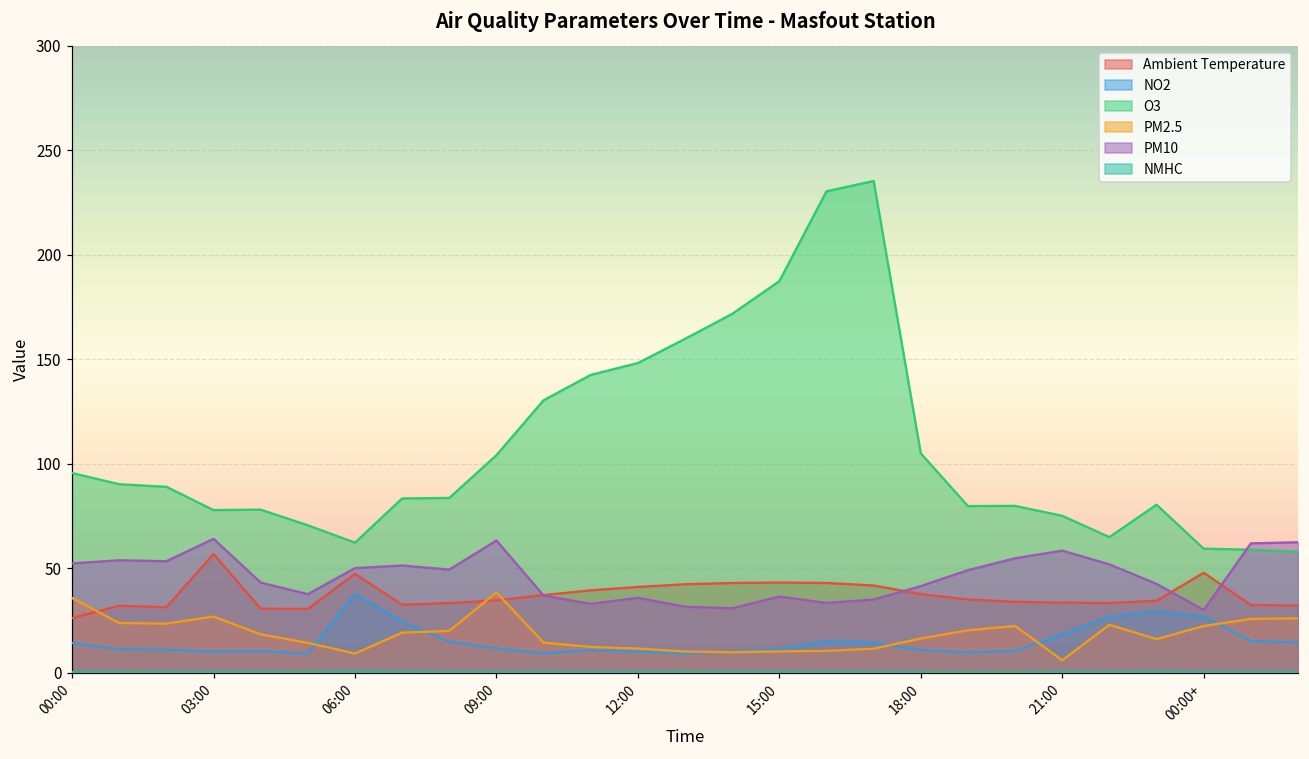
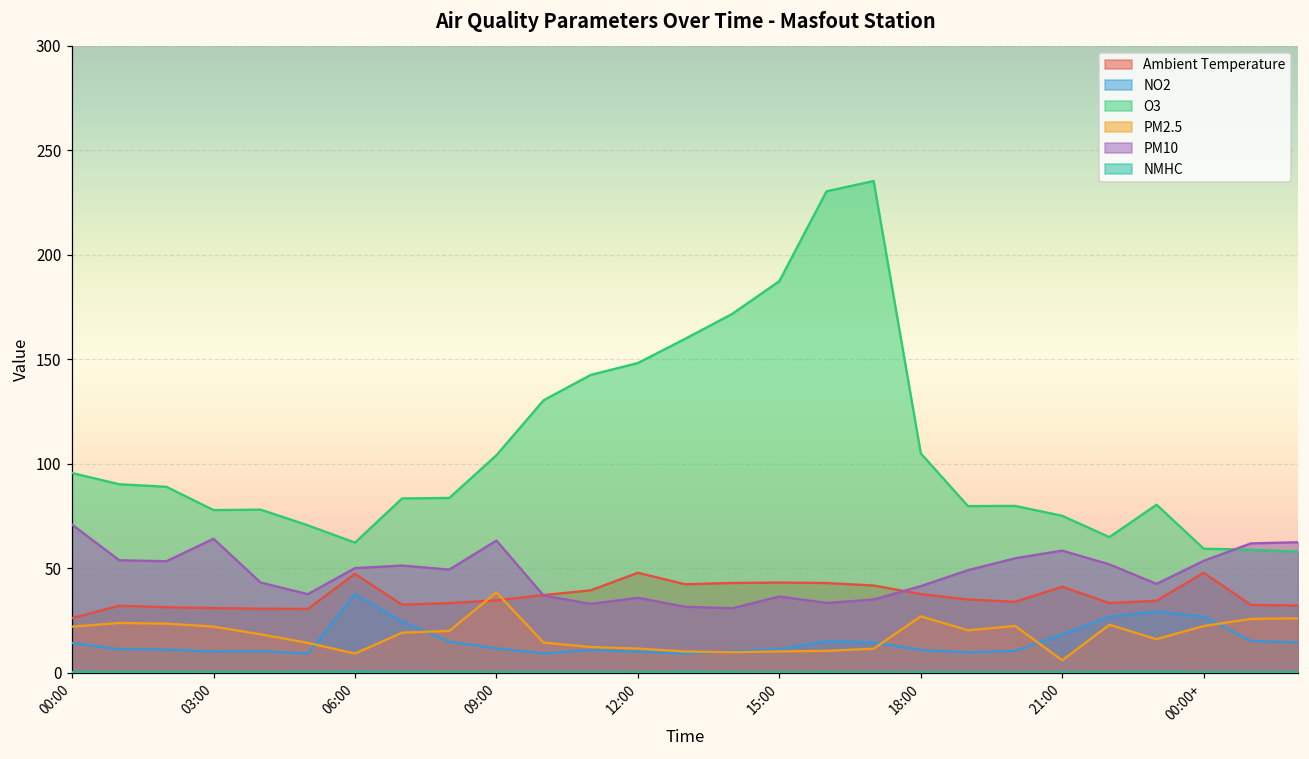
PM2.5, 00:00: 36 -> 22
PM10, 00:00: 52 -> 71
Ambient Temperature, 03:00: 57 -> 31
PM2.5, 03:00: 27 -> 22
Ambient Temperature, 12:00: 41 -> 48
PM2.5, 18:00: 16 -> 27
Ambient Temperature, 21:00: 34 -> 41
PM10, 00:00+: 30 -> 54
